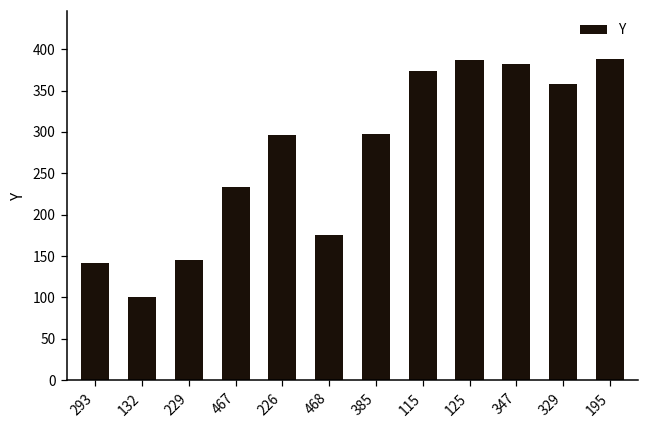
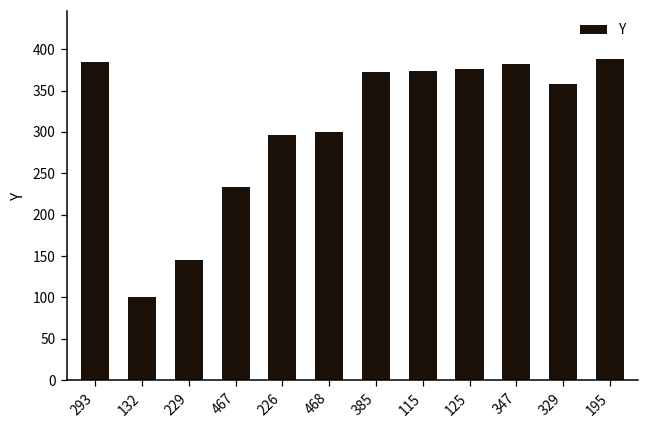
293: 140 -> 380
468: 180 -> 300
385: 300 -> 370
125: 390 -> 380
